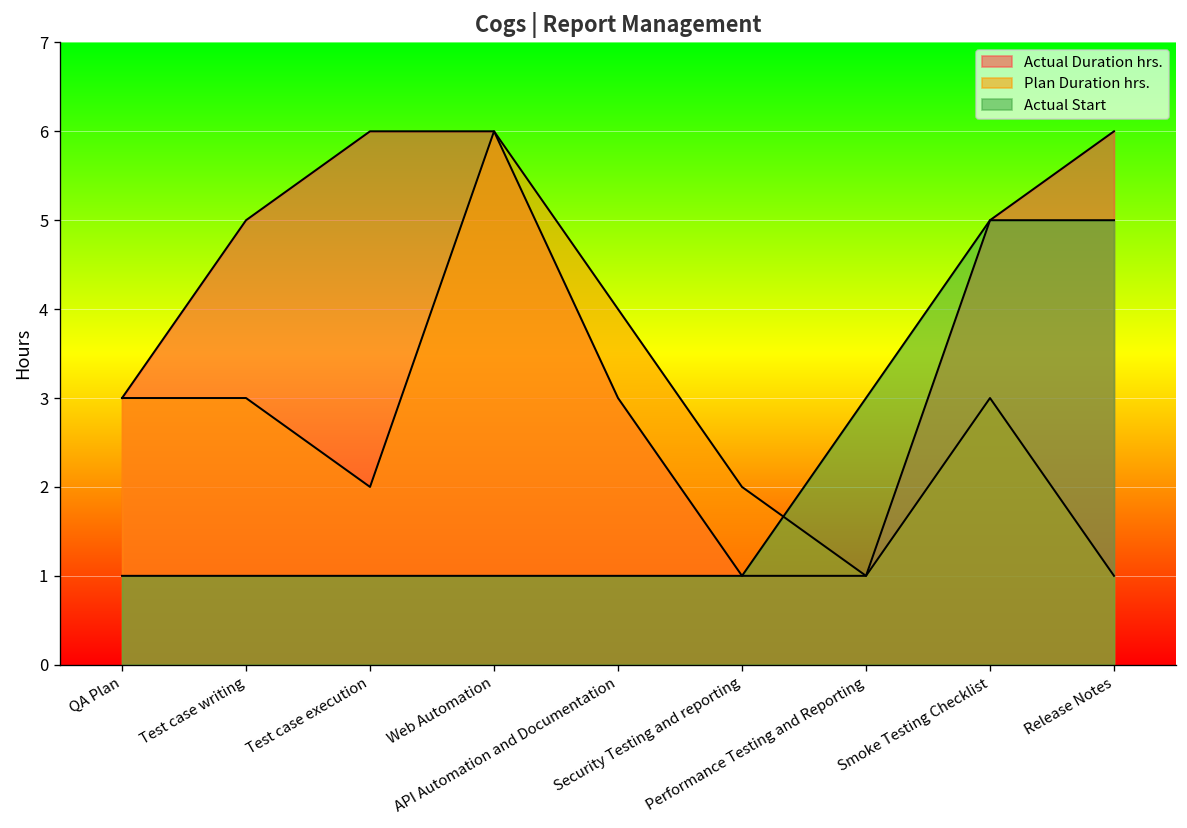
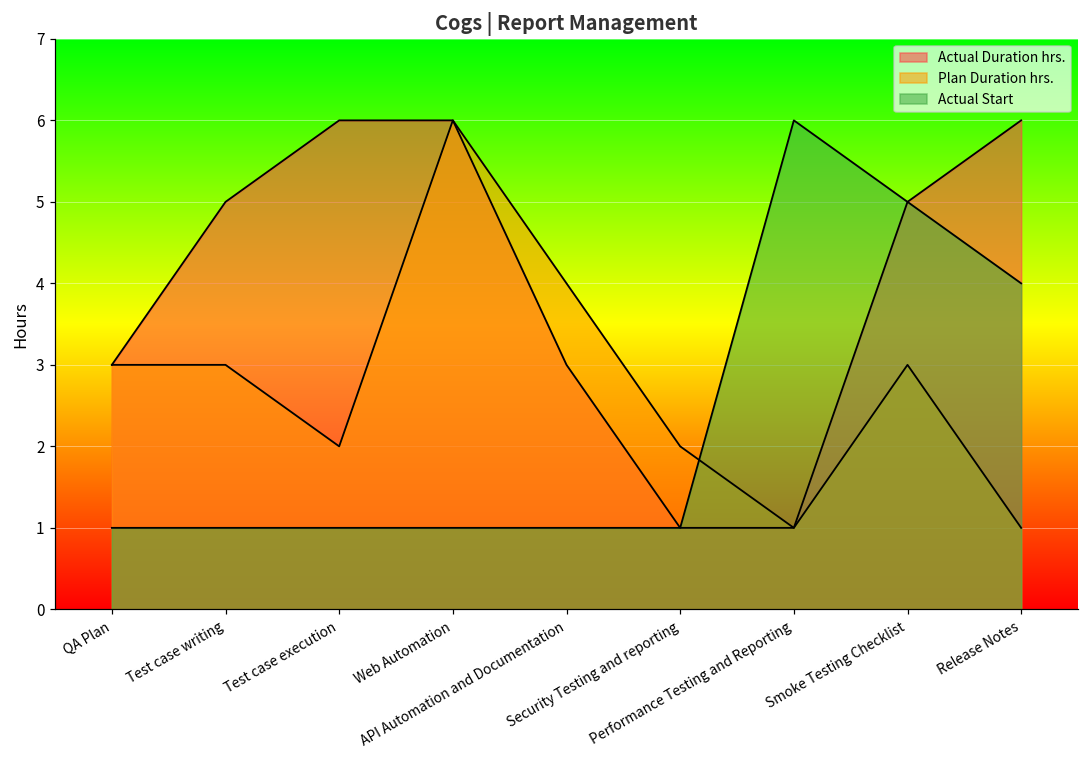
Actual Start, Performance Testing and Reporting: 3 -> 6
Actual Start, Release Notes: 5 -> 4
